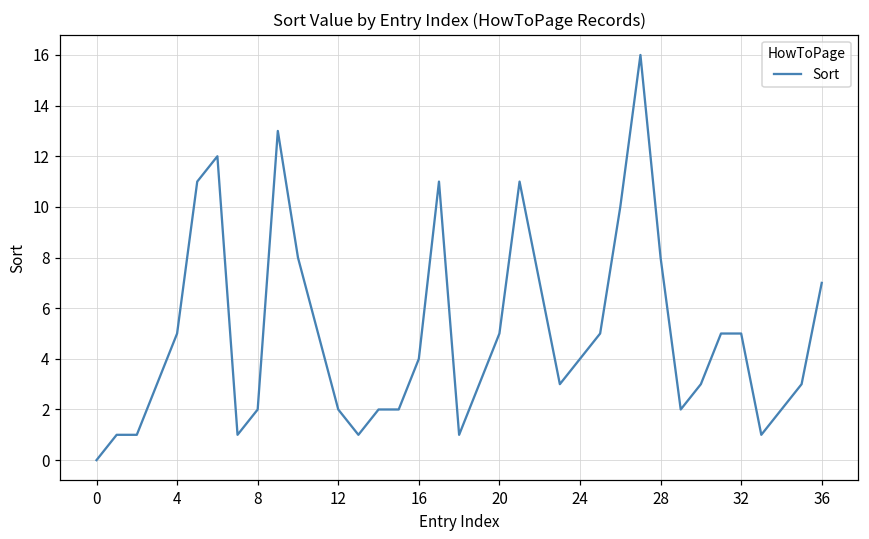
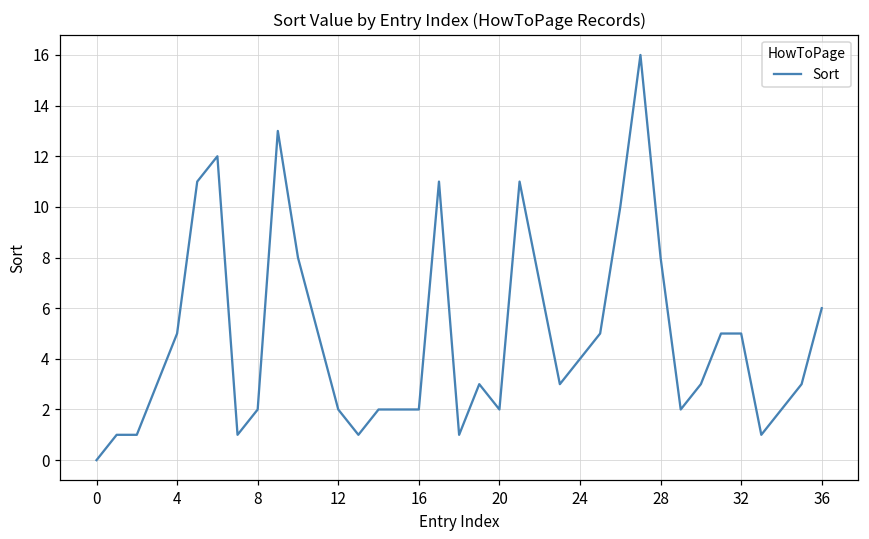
16: 4 -> 2
20: 5 -> 2
36: 7 -> 6
